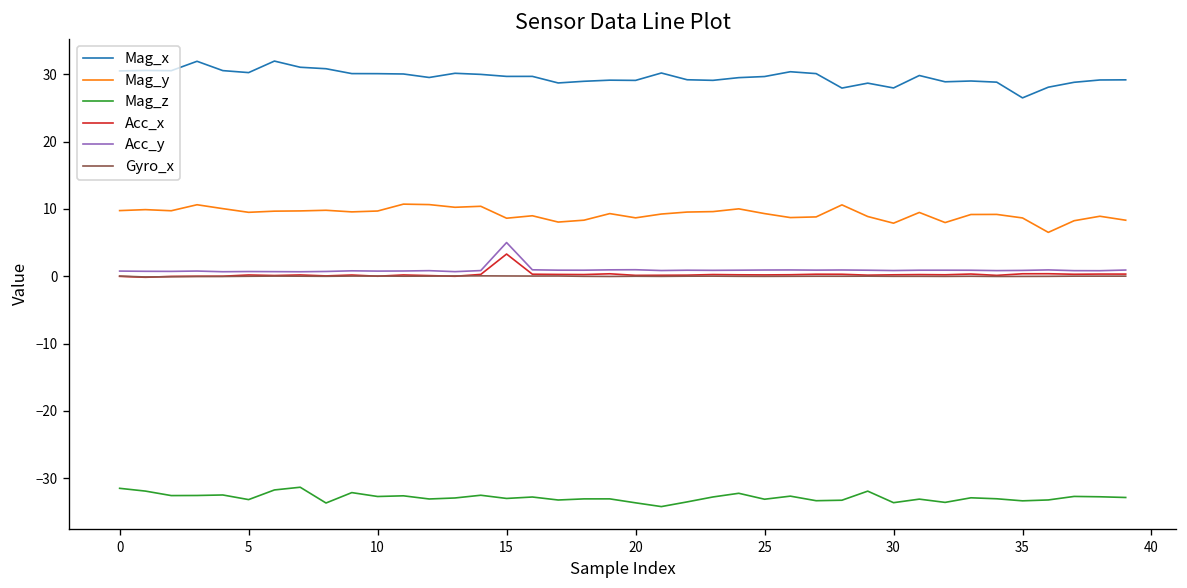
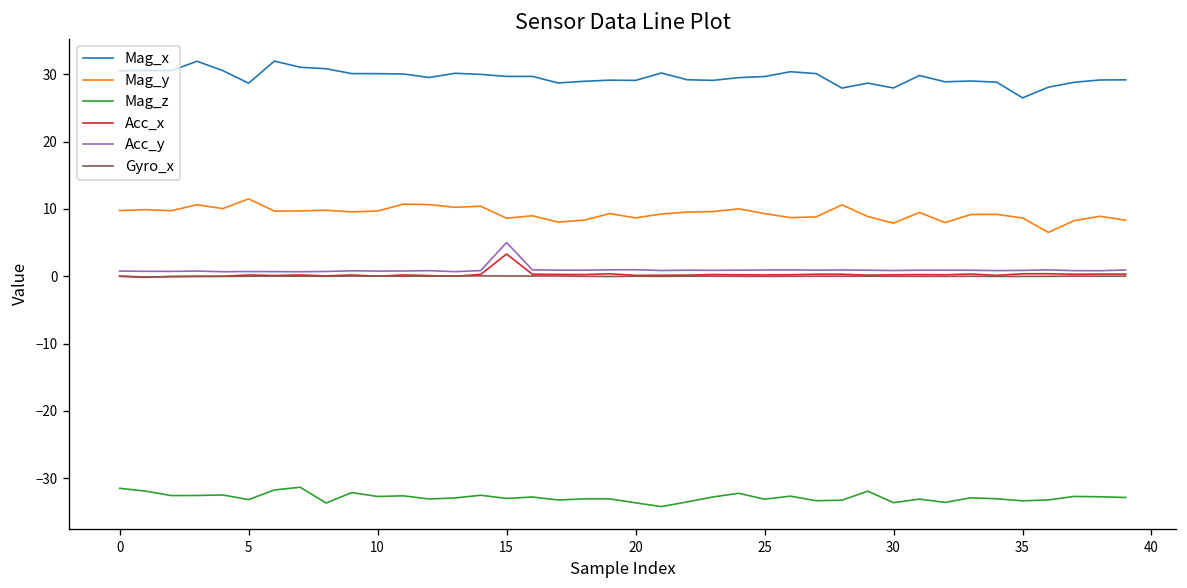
Mag_x, 5: 30 -> 29
Mag_y, 5: 10 -> 12
